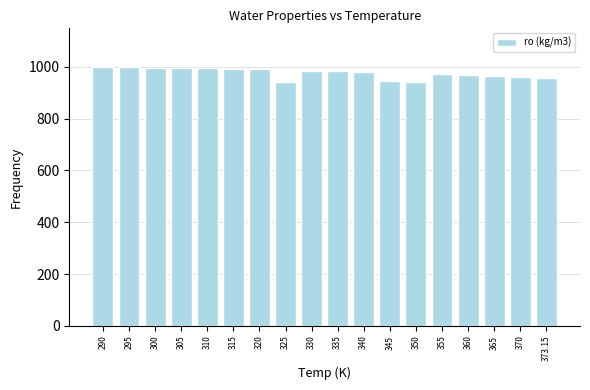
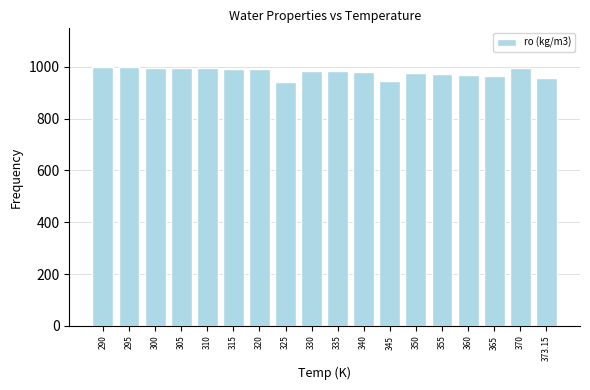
350: 940 -> 970
370: 960 -> 990
